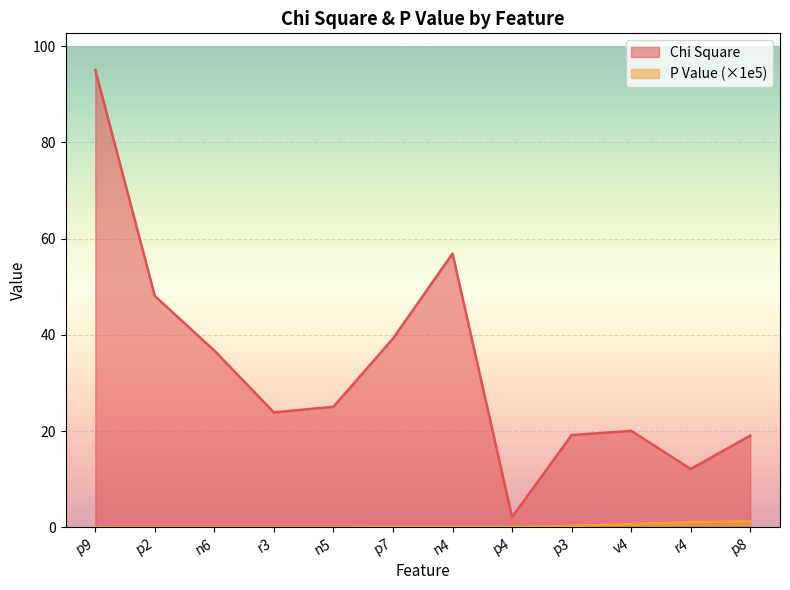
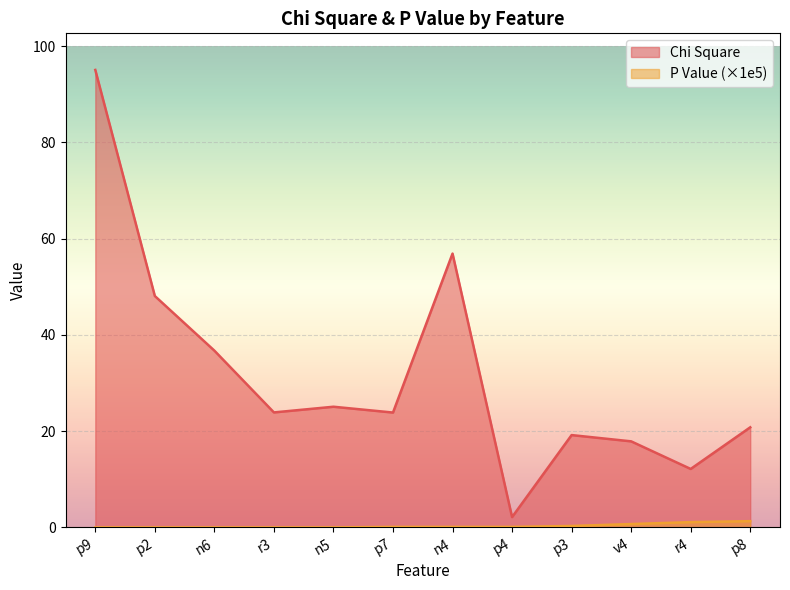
Chi Square, p7: 39 -> 24
Chi Square, v4: 20 -> 18
Chi Square, p8: 19 -> 21
